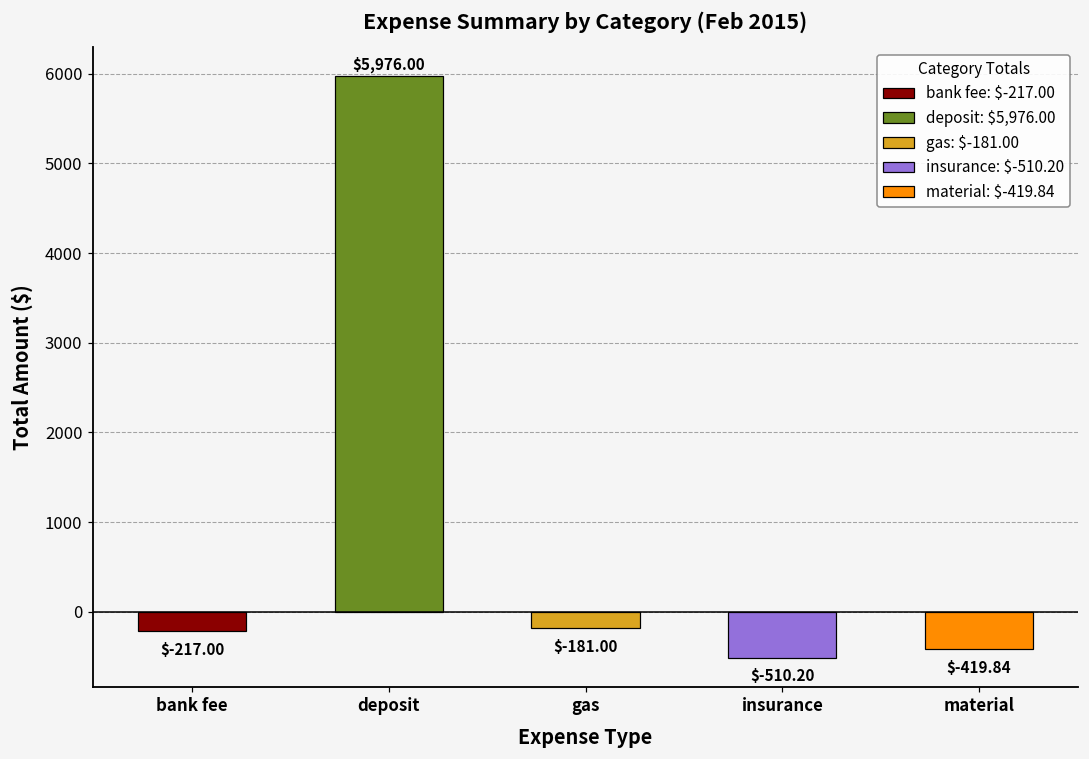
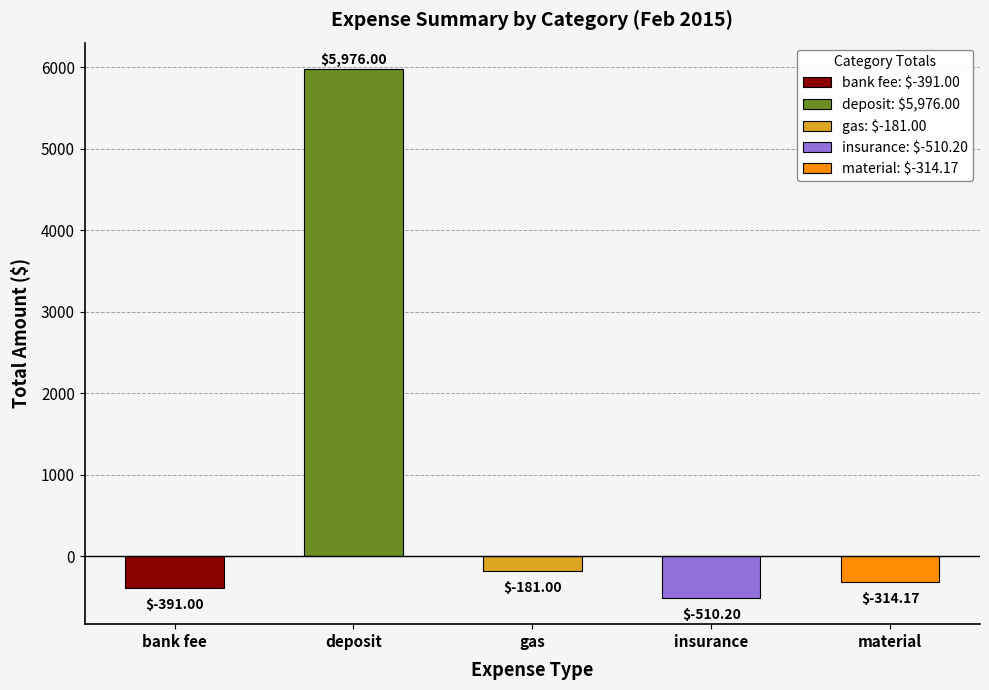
bank fee: $-217.00 -> $-391.00
material: $-419.84 -> $-314.17
